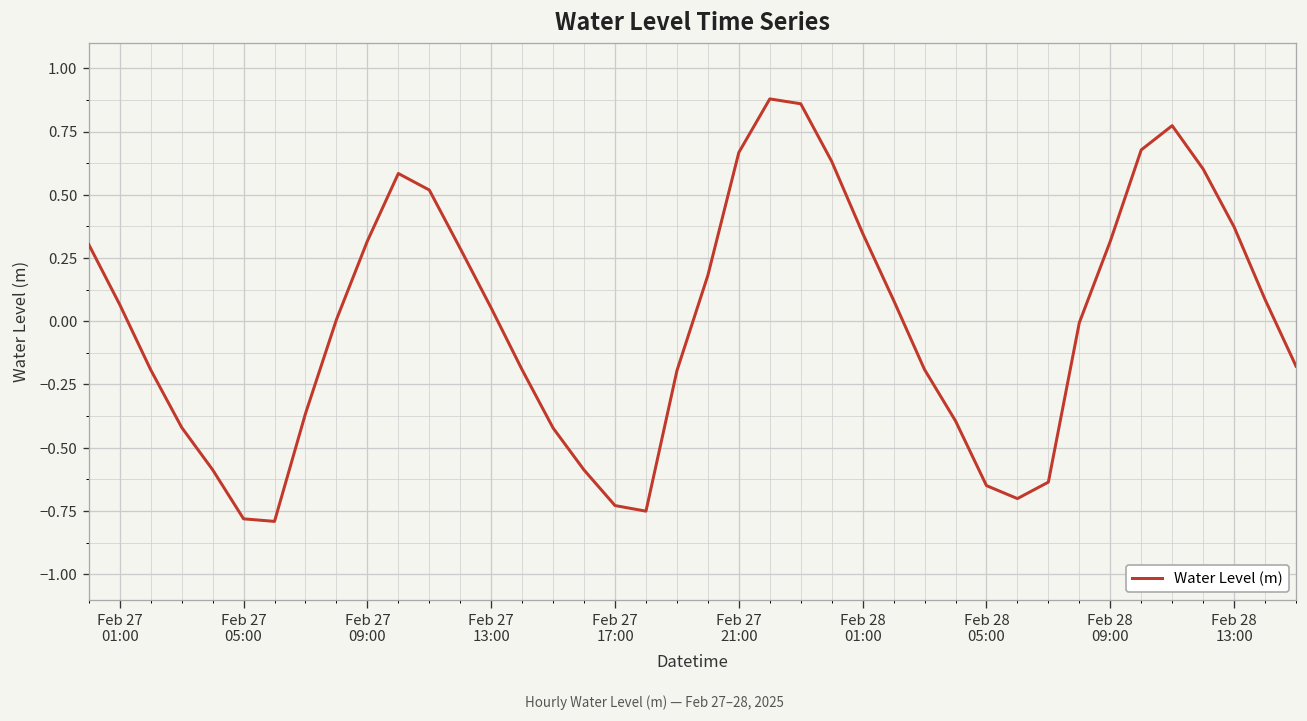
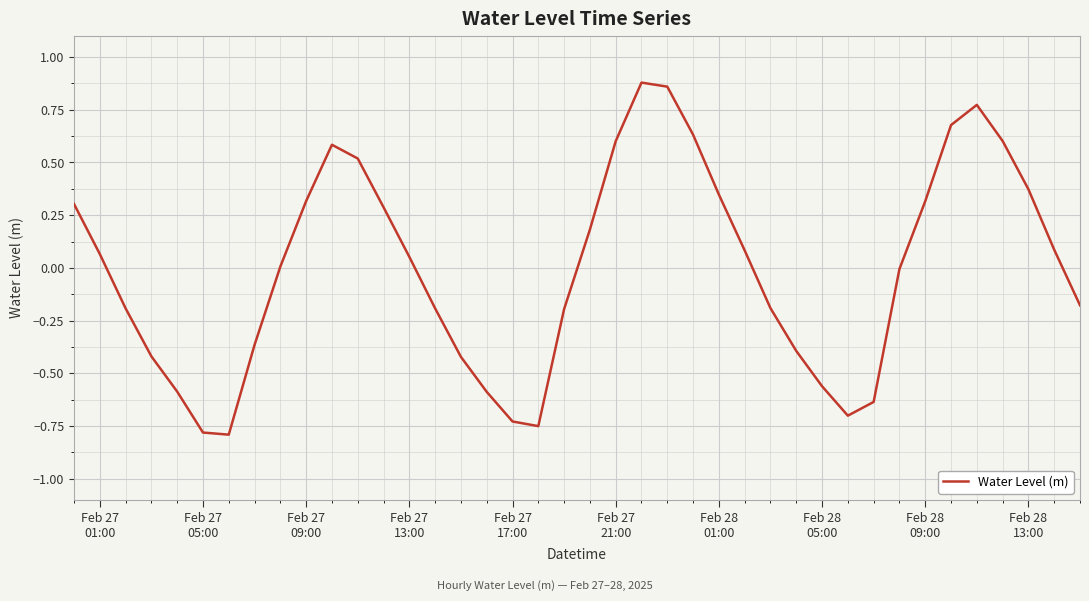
Feb 27 21:00: 0.67 -> 0.60
Feb 28 05:00: -0.65 -> -0.56
